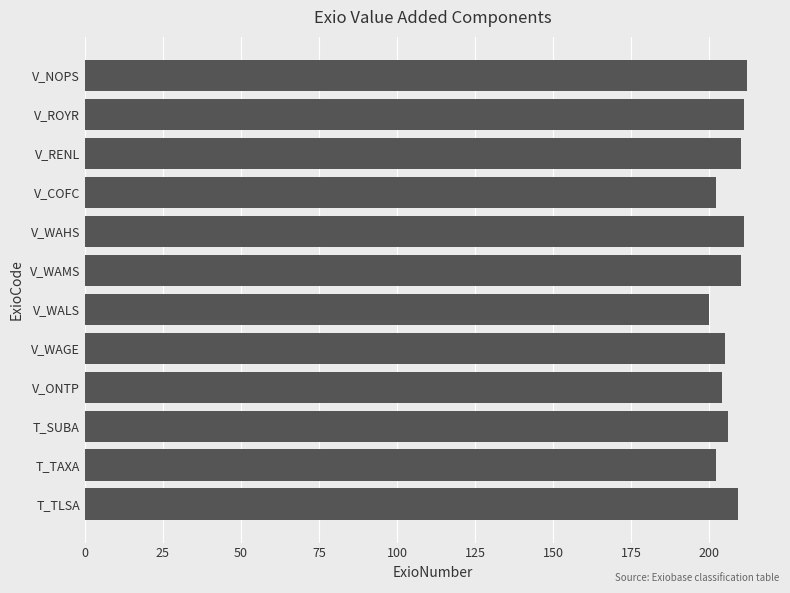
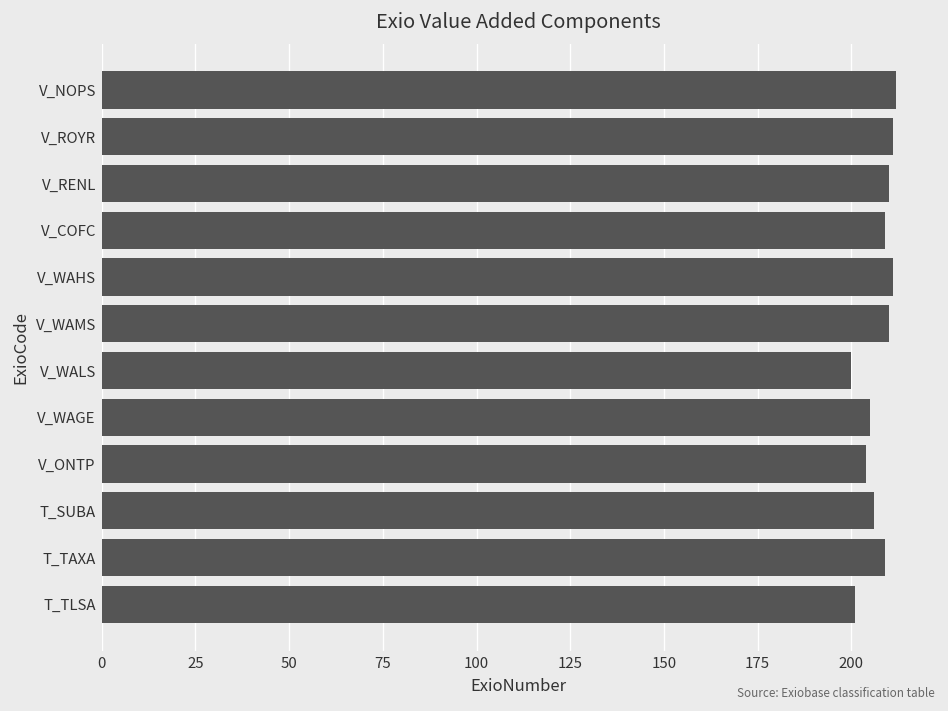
V_COFC: 202 -> 209
T_TAXA: 202 -> 209
T_TLSA: 209 -> 201
